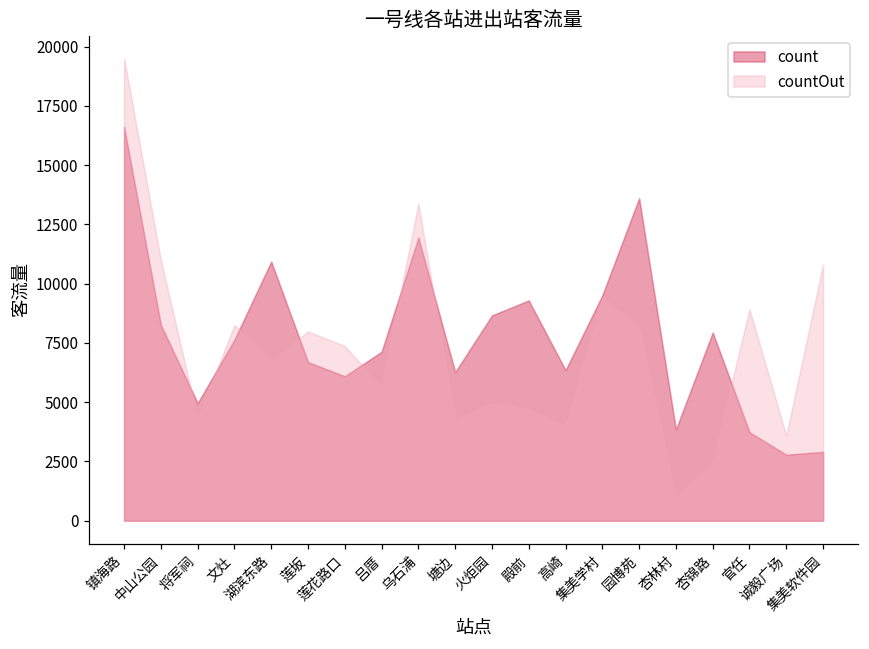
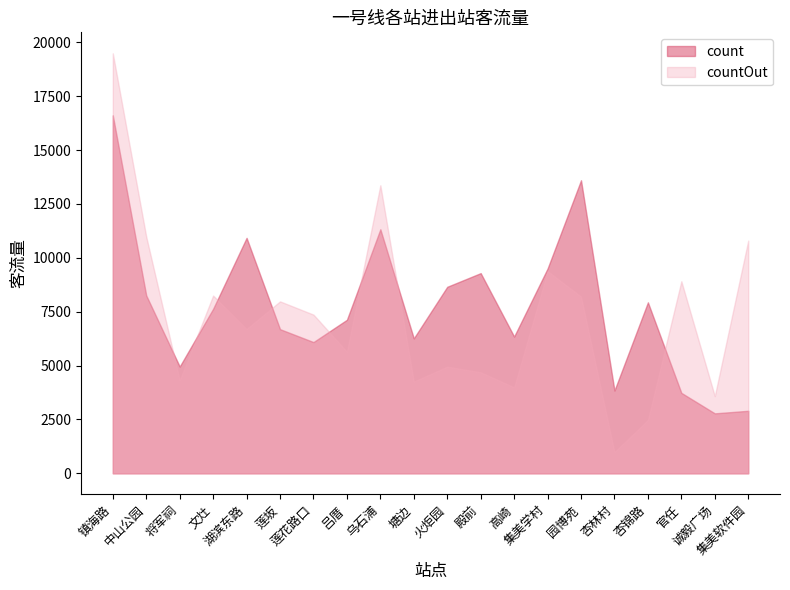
count, 乌石浦: 11900 -> 11300
